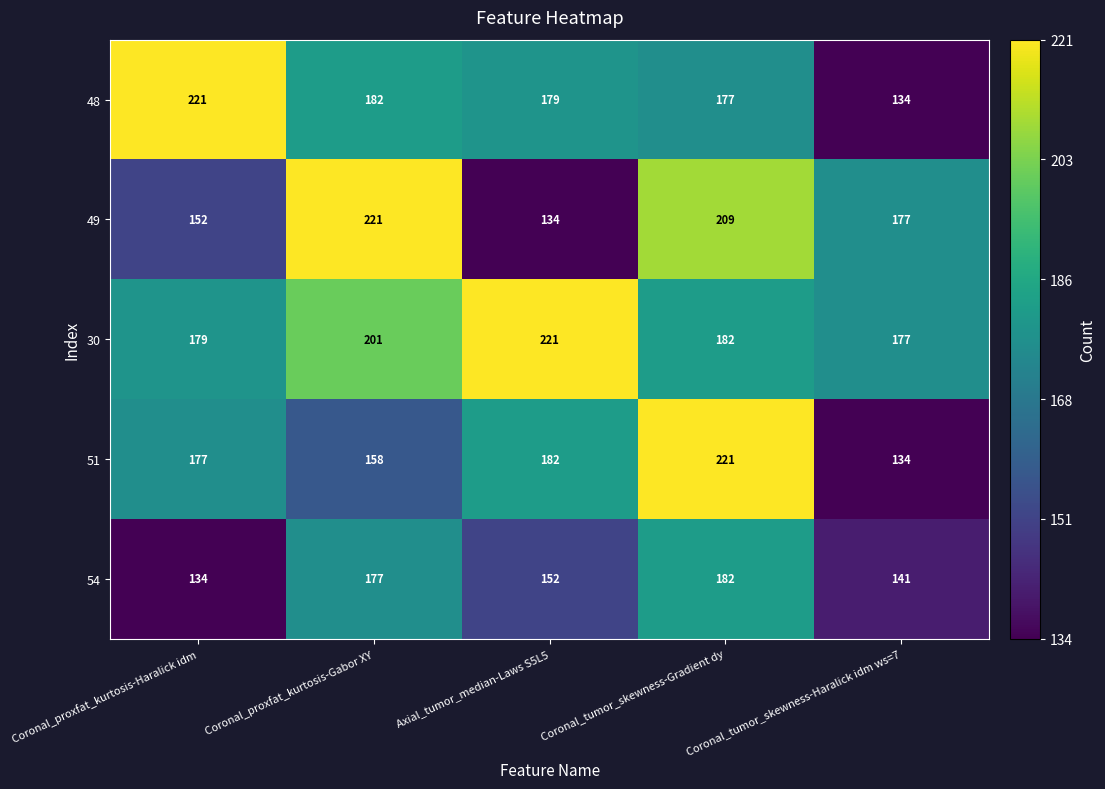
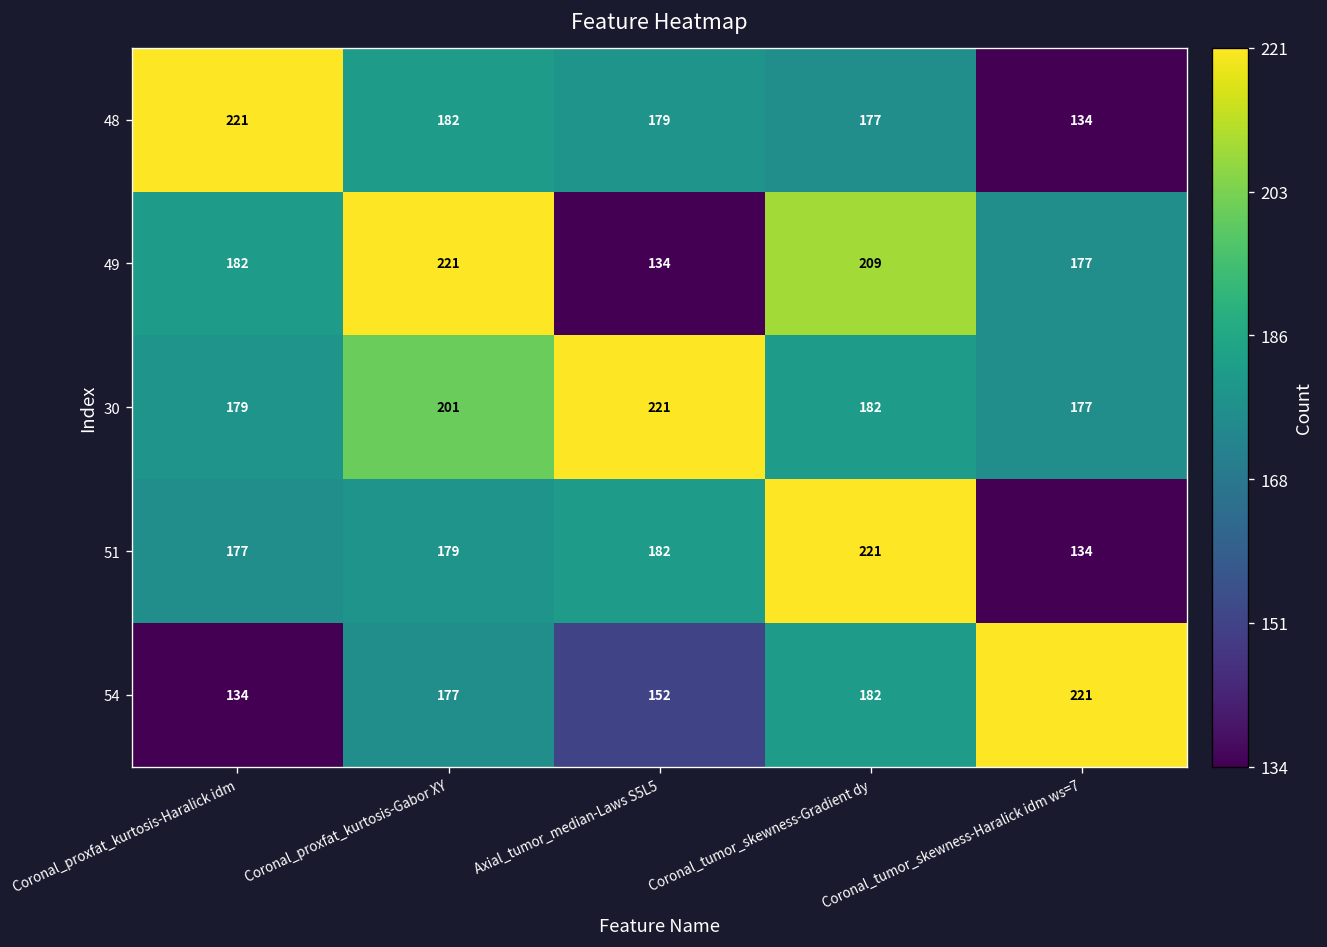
49, Coronal_proxfat_kurtosis-Haralick idm: 152 -> 182
51, Coronal_proxfat_kurtosis-Gabor XY: 158 -> 179
54, Coronal_tumor_skewness-Haralick idm ws=7: 141 -> 221
